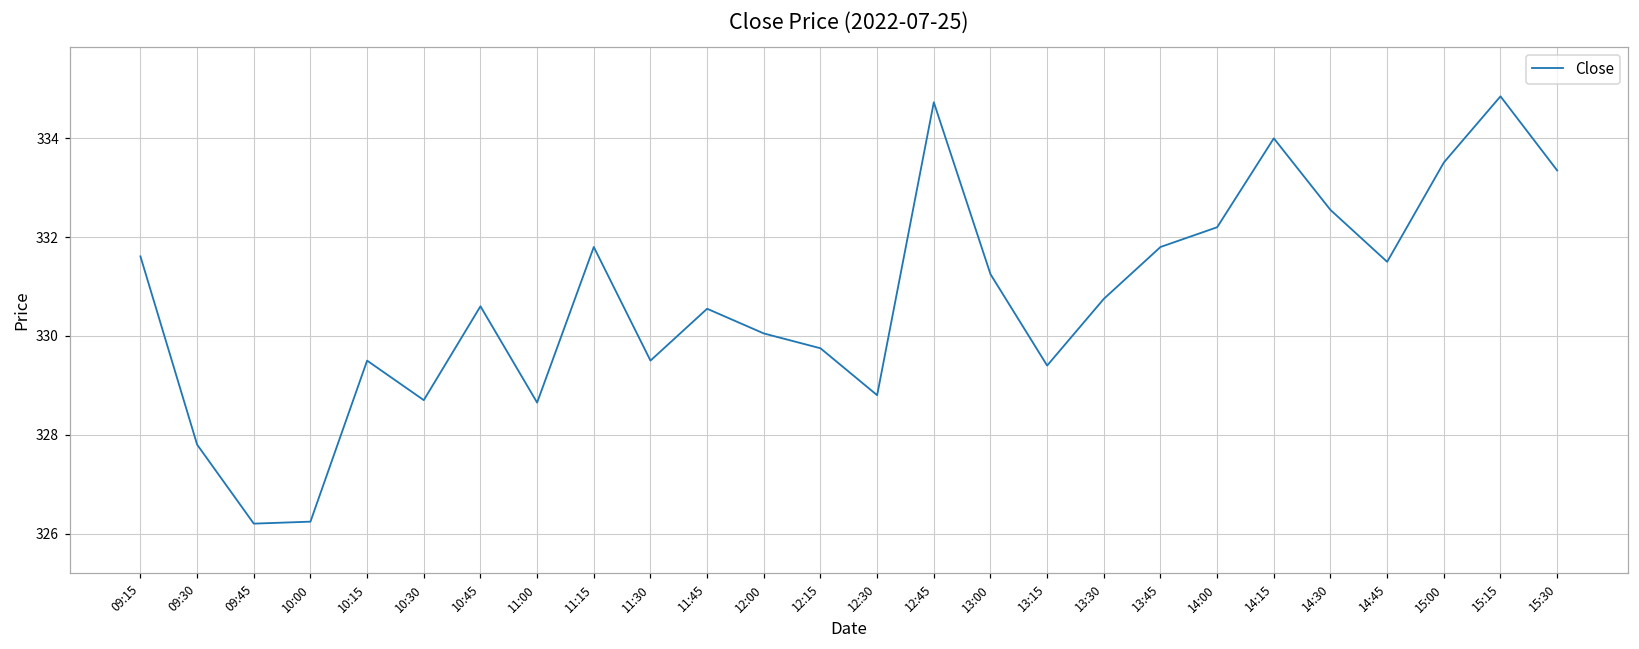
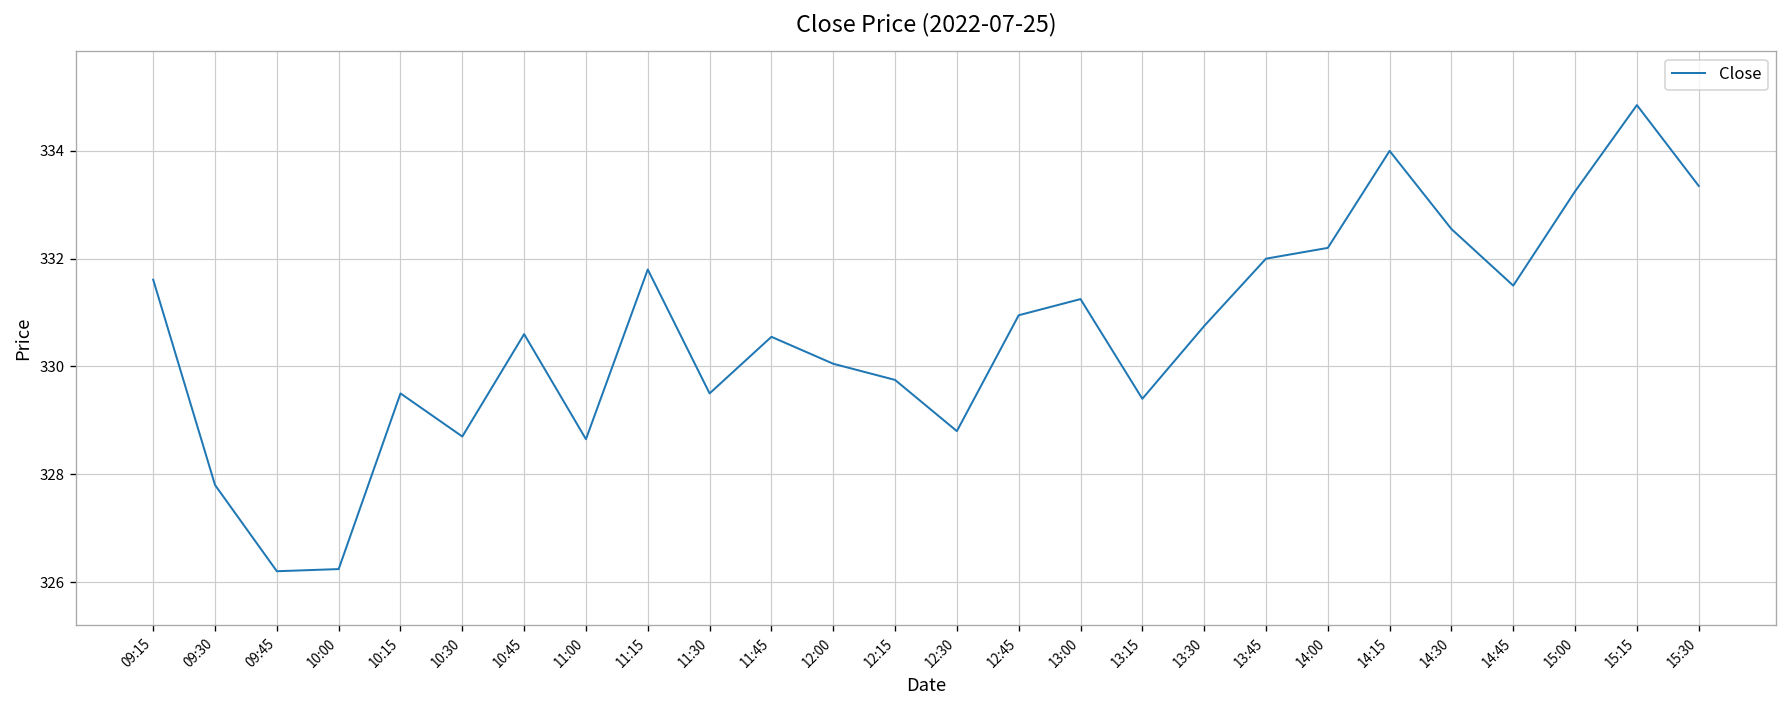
12:45: 334.7 -> 331.0
13:45: 331.8 -> 332.0
15:00: 333.5 -> 333.3
